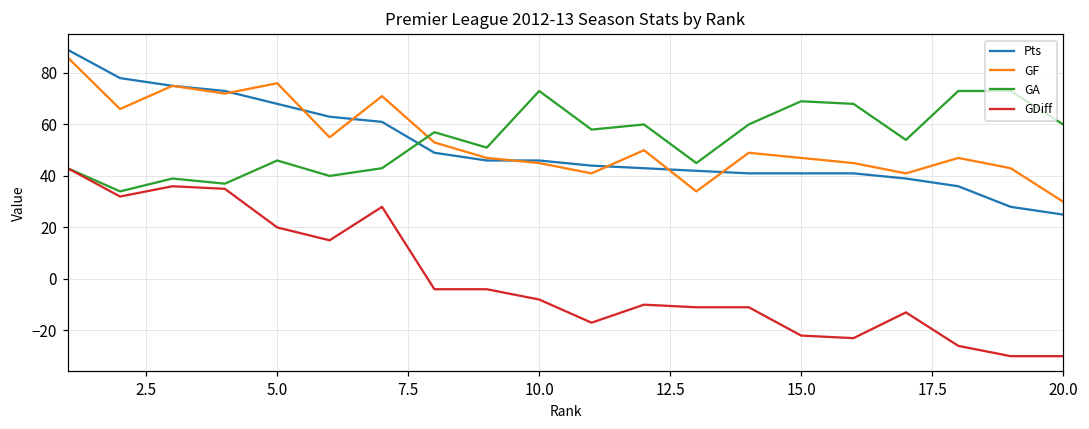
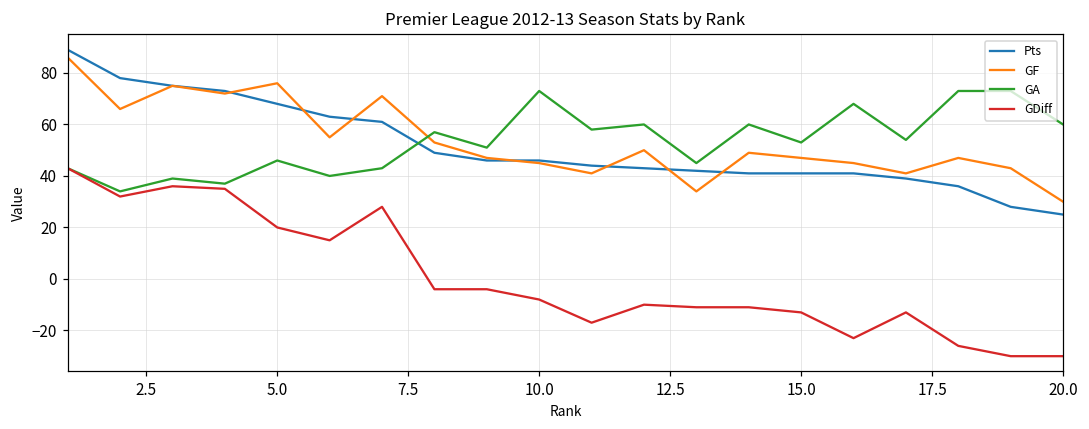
GA, 15.0: 69 -> 53
GDiff, 15.0: -22 -> -13
